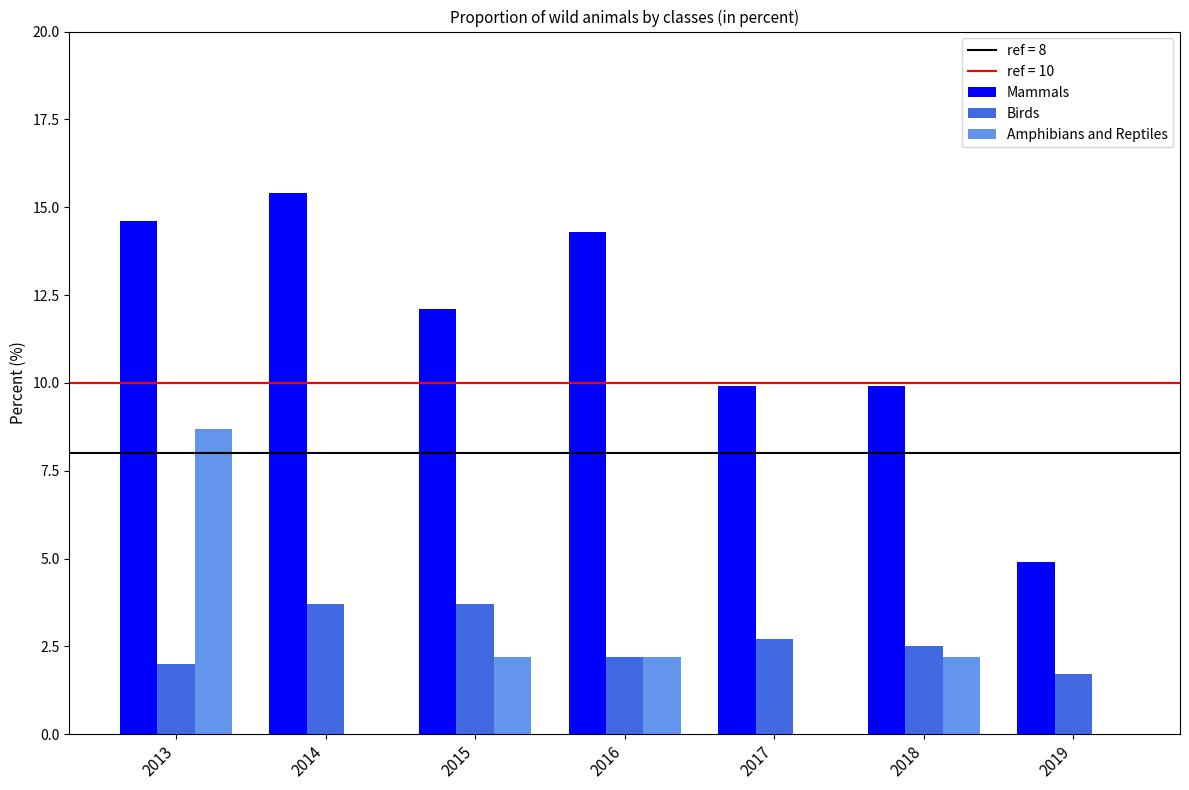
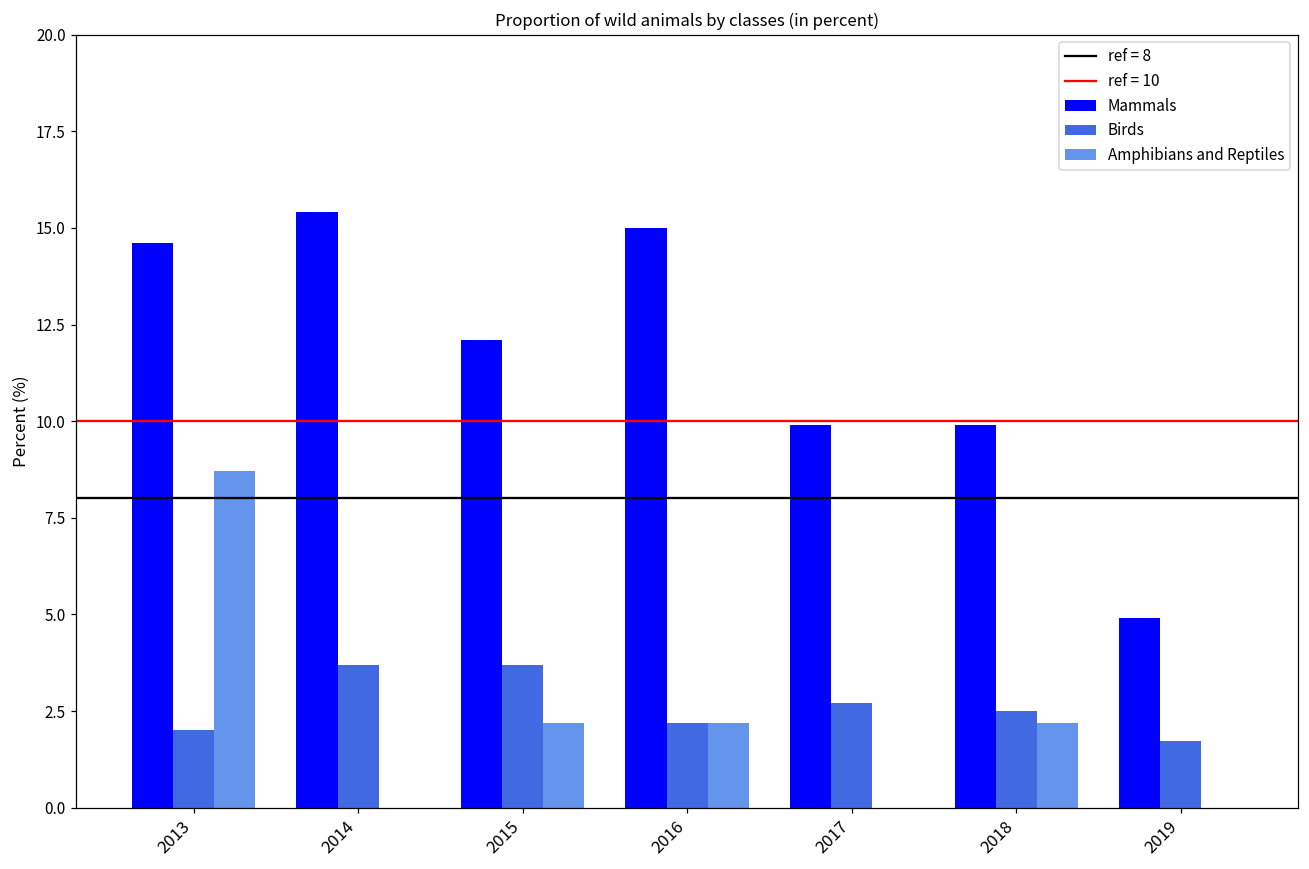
Mammals, 2016: 14.3 -> 15.0
